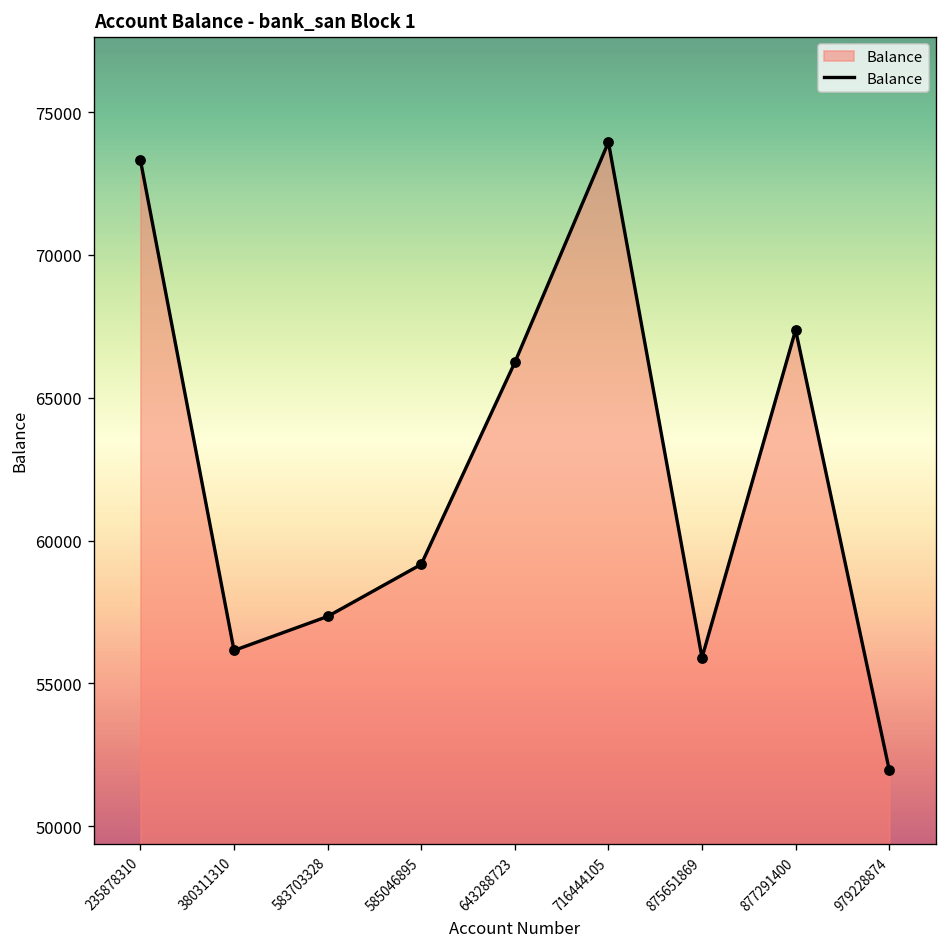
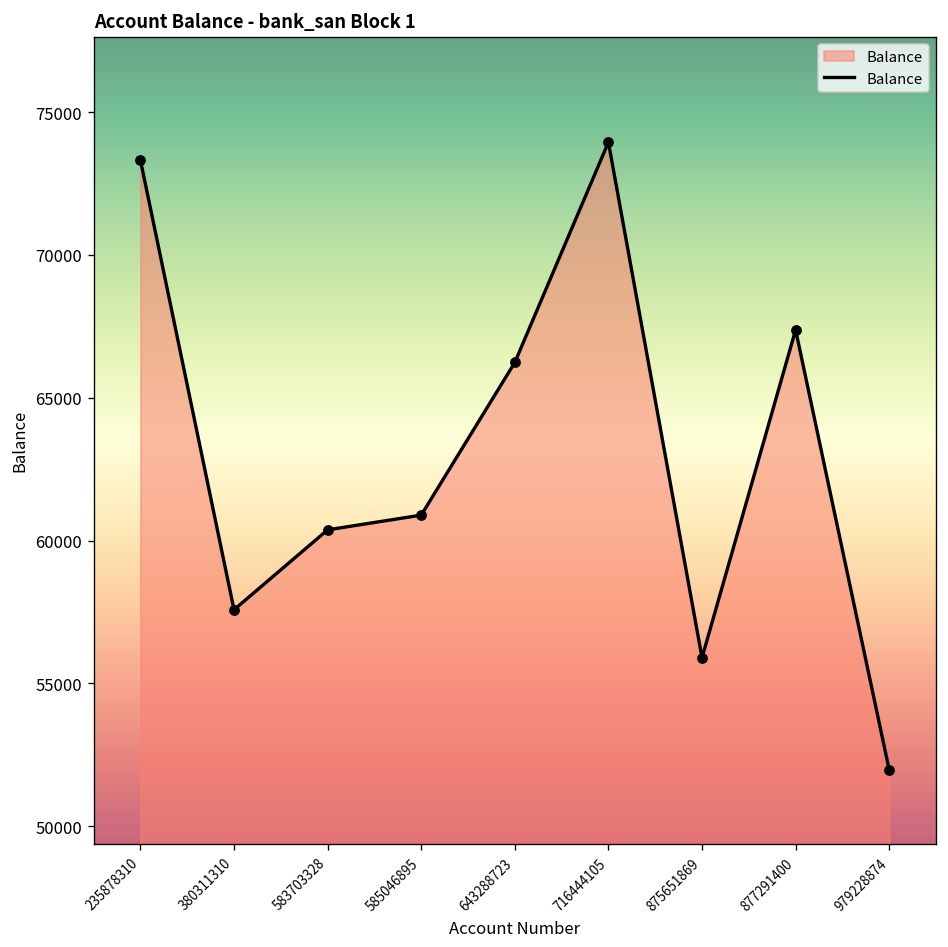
380311310: 56200 -> 57600
583703328: 57300 -> 60400
585046895: 59200 -> 60900
